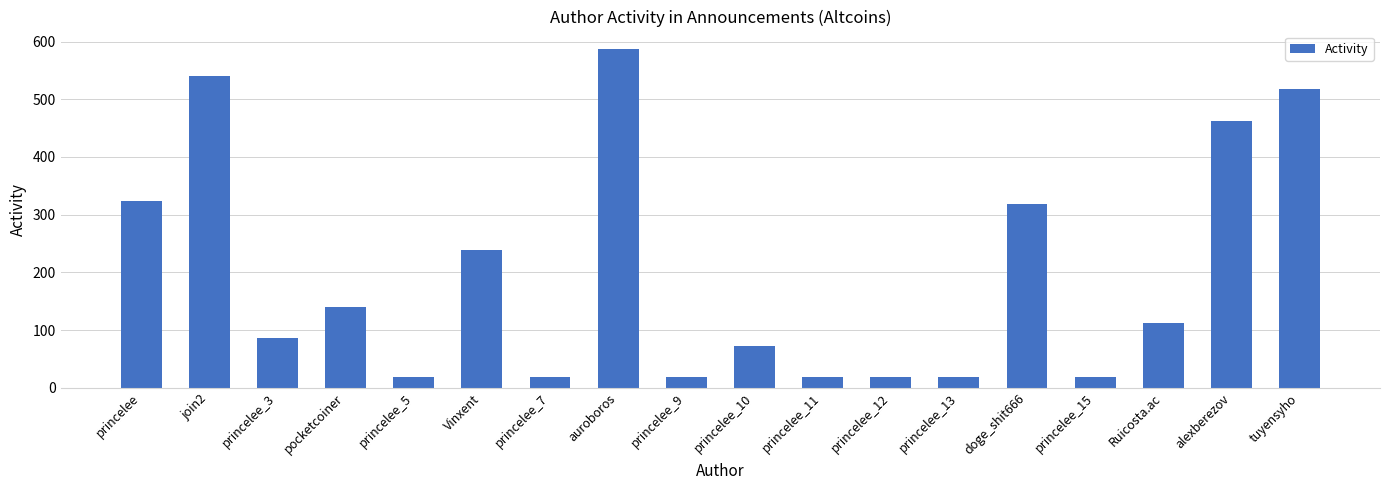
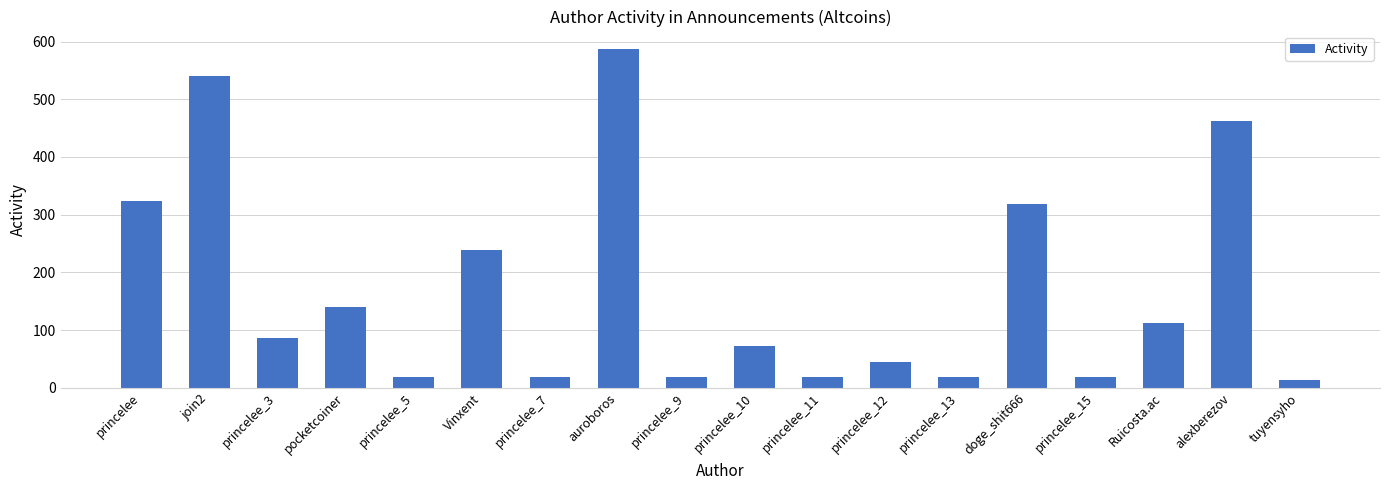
princelee_12: 20 -> 40
tuyensyho: 520 -> 10
